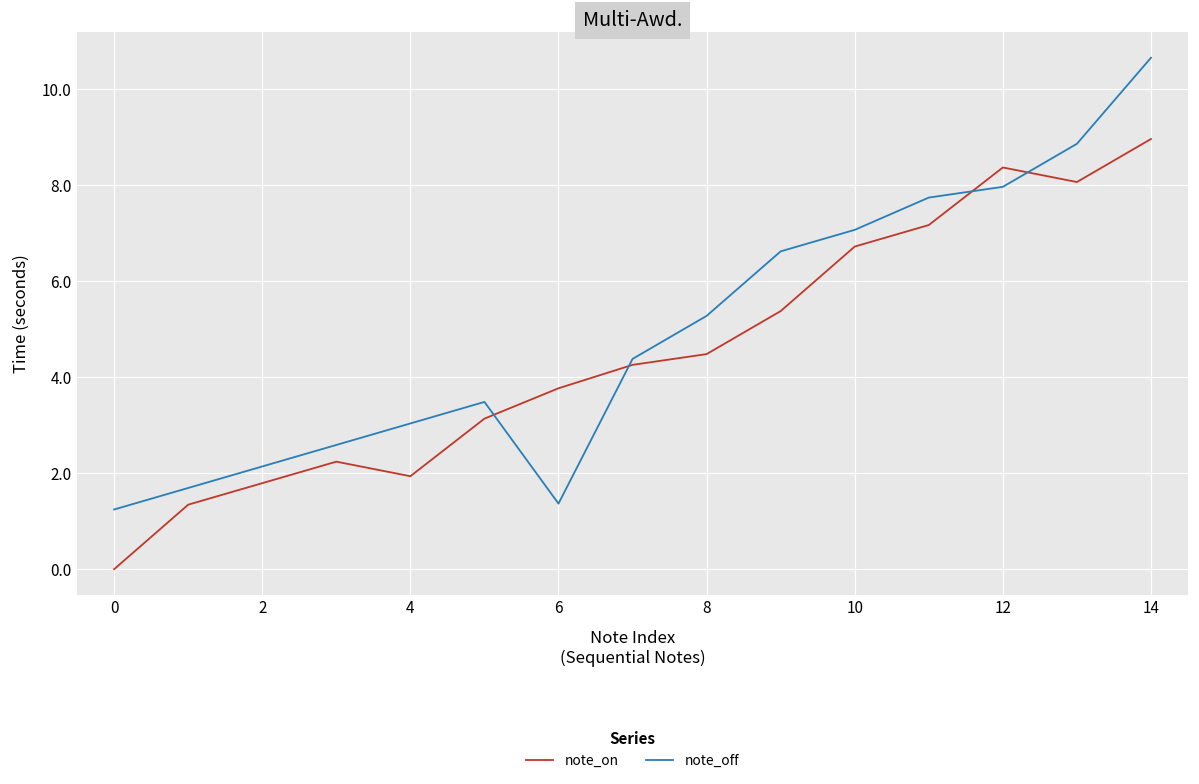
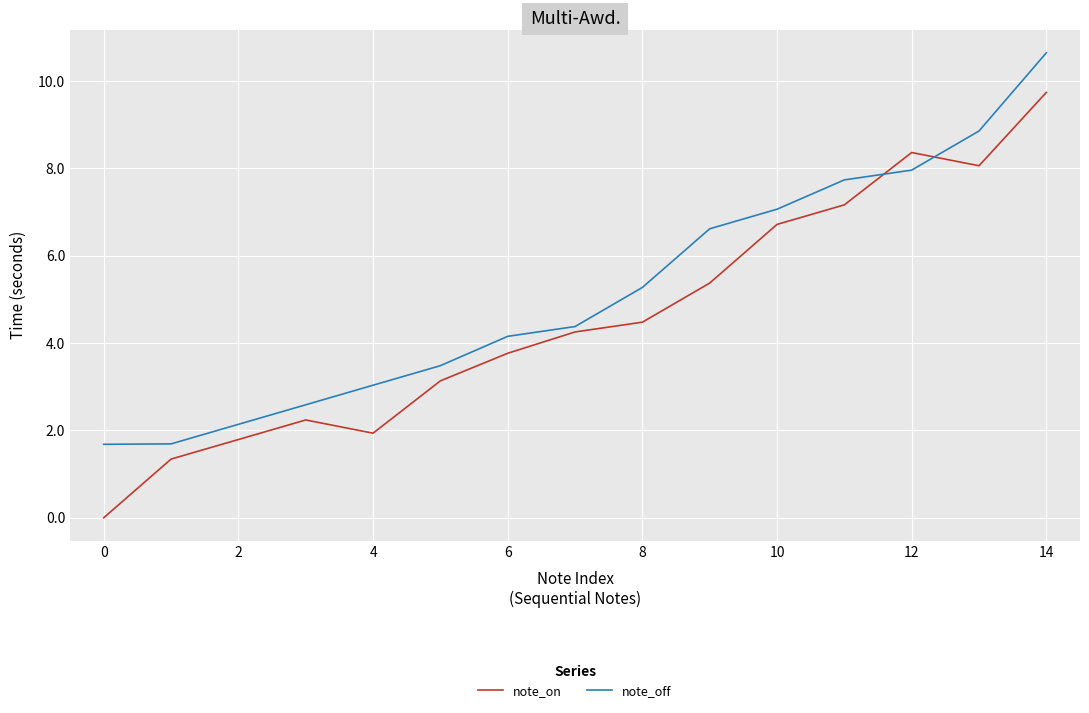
note_off, 0: 1.2 -> 1.7
note_off, 6: 1.4 -> 4.2
note_on, 14: 9.0 -> 9.7
